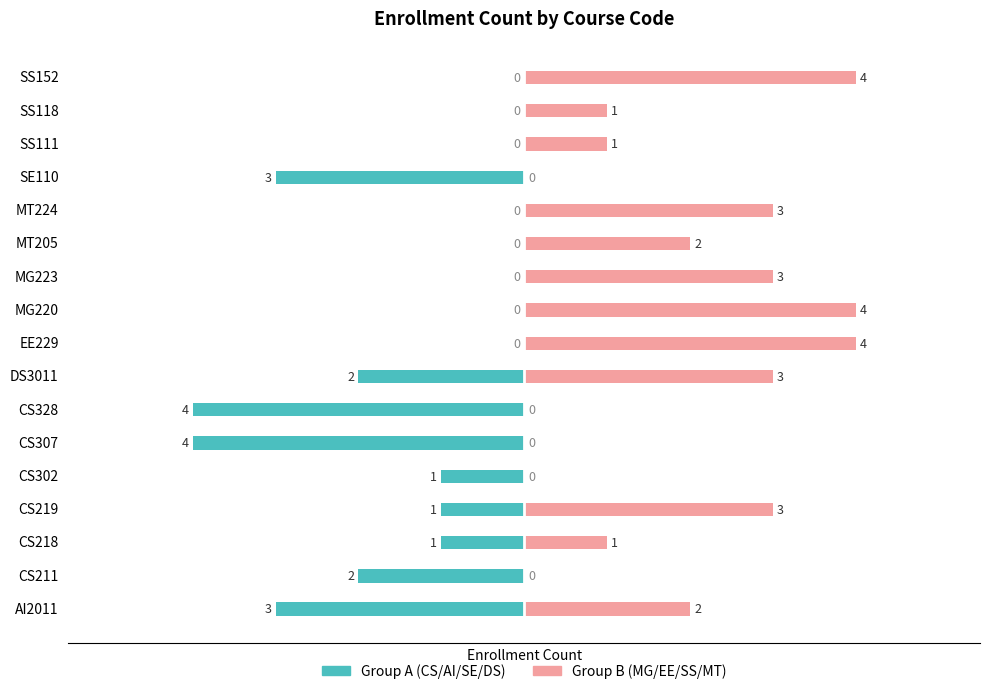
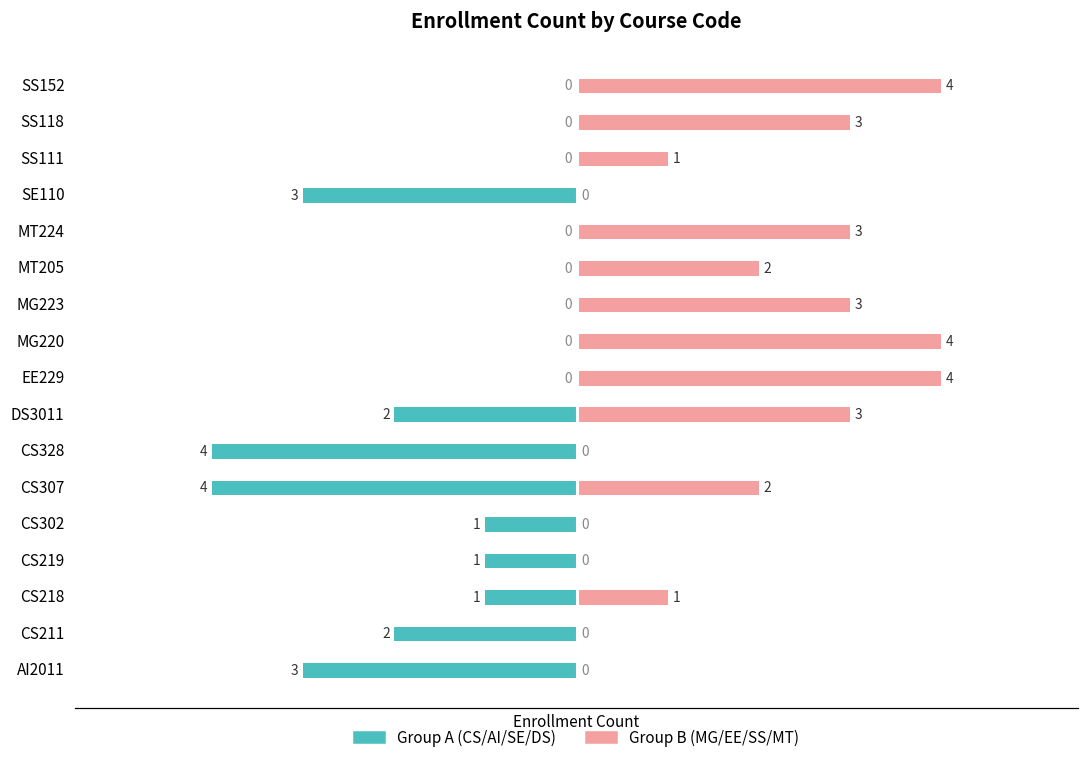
Group B (MG/EE/SS/MT), SS118: 1 -> 3
Group B (MG/EE/SS/MT), CS307: 0 -> 2
Group B (MG/EE/SS/MT), CS219: 3 -> 0
Group B (MG/EE/SS/MT), AI2011: 2 -> 0
